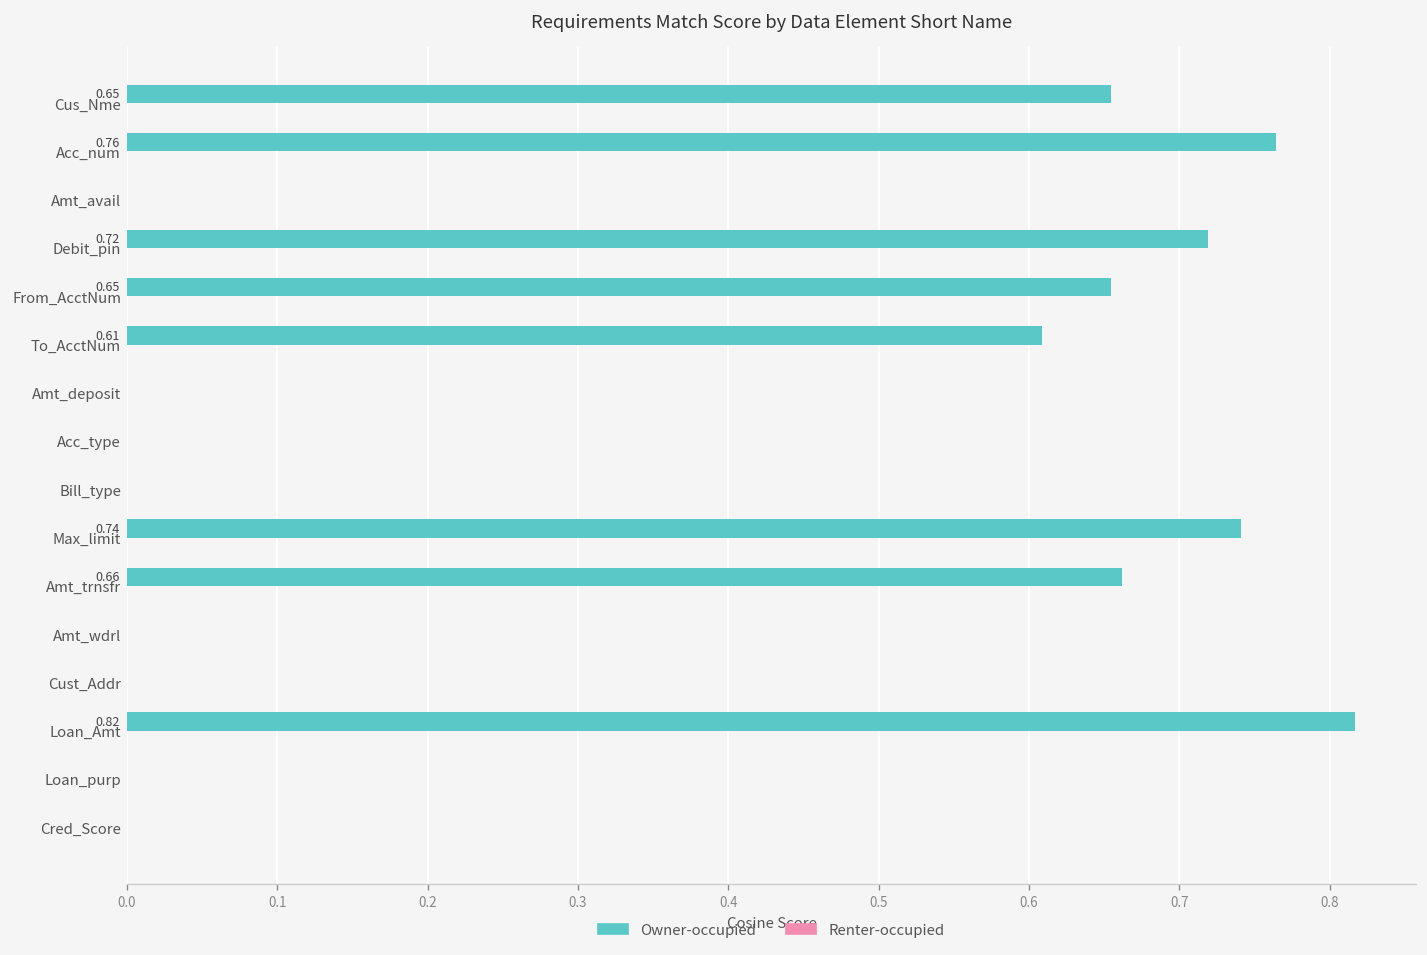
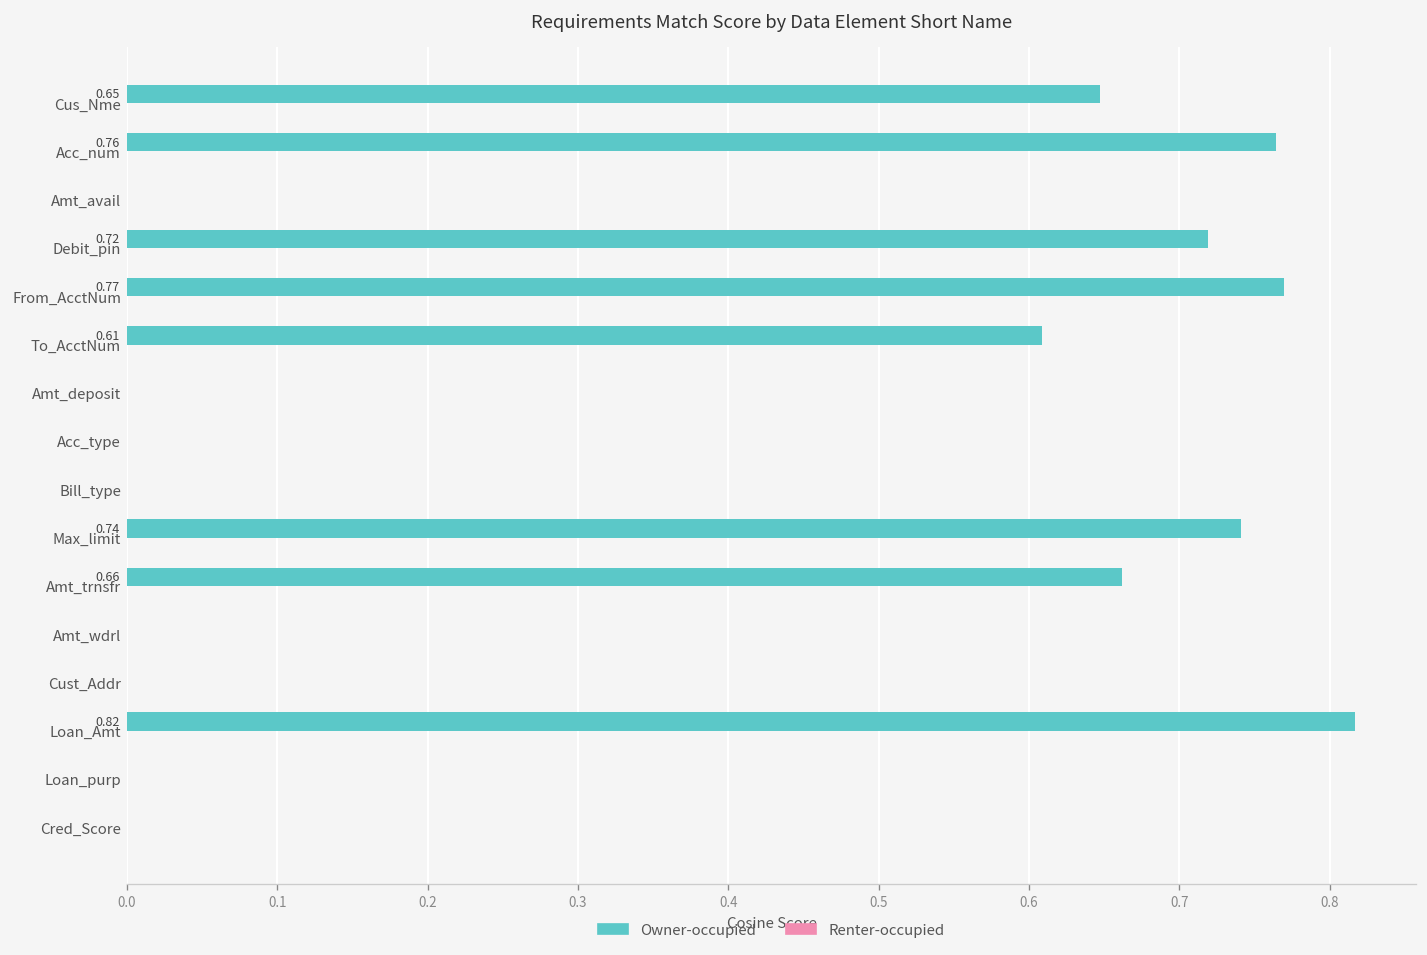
Owner-occupied, Cus_Nme: 0.655 -> 0.647
Owner-occupied, From_AcctNum: 0.65 -> 0.77
